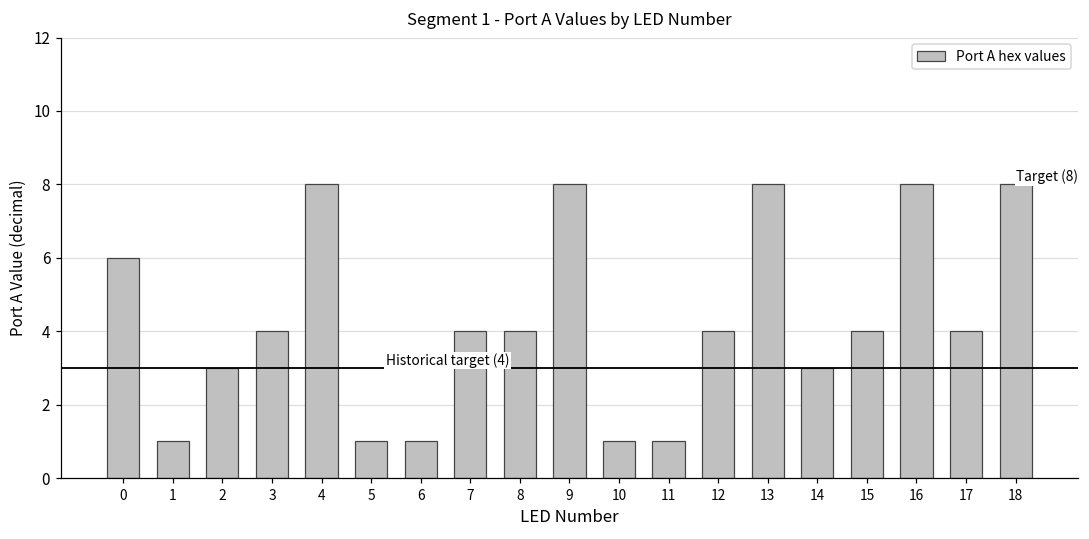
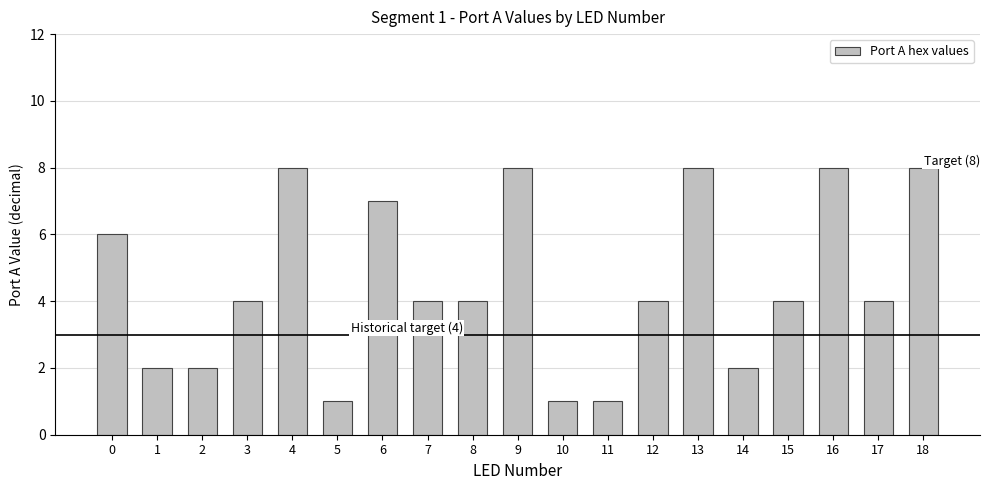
1: 1 -> 2
2: 3 -> 2
6: 1 -> 7
14: 3 -> 2
